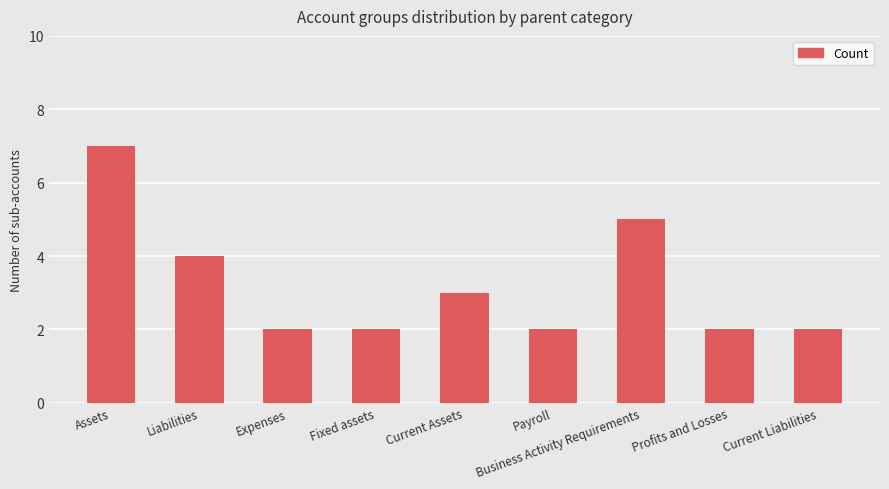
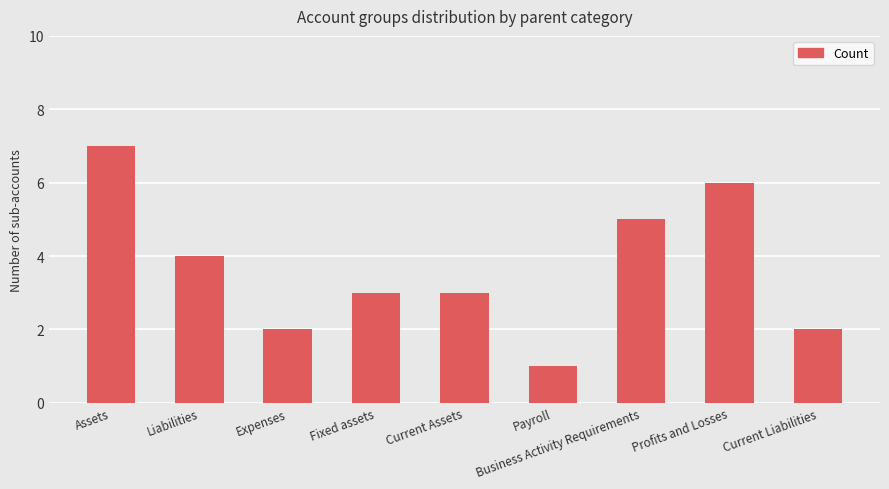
Fixed assets: 2 -> 3
Payroll: 2 -> 1
Profits and Losses: 2 -> 6
